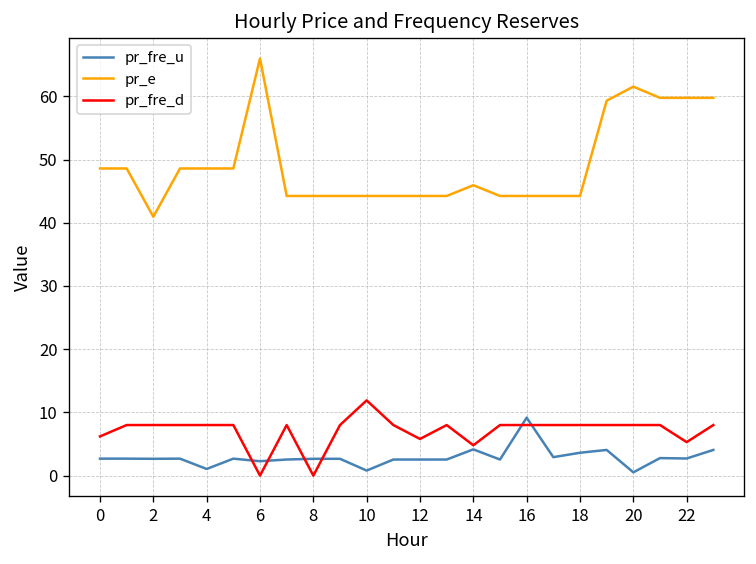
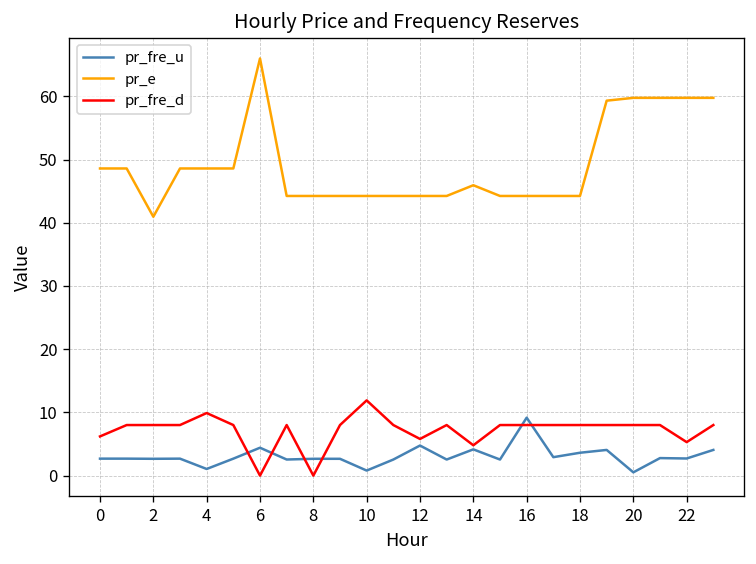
pr_fre_d, 4: 8 -> 10
pr_fre_u, 6: 2 -> 4
pr_fre_u, 12: 3 -> 5
pr_e, 20: 62 -> 60
